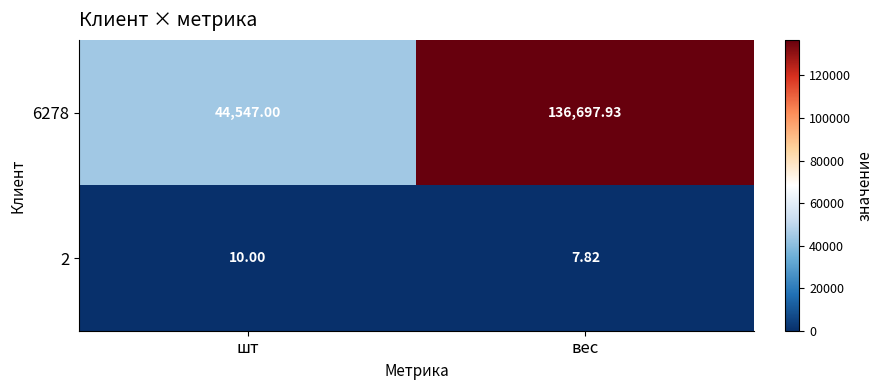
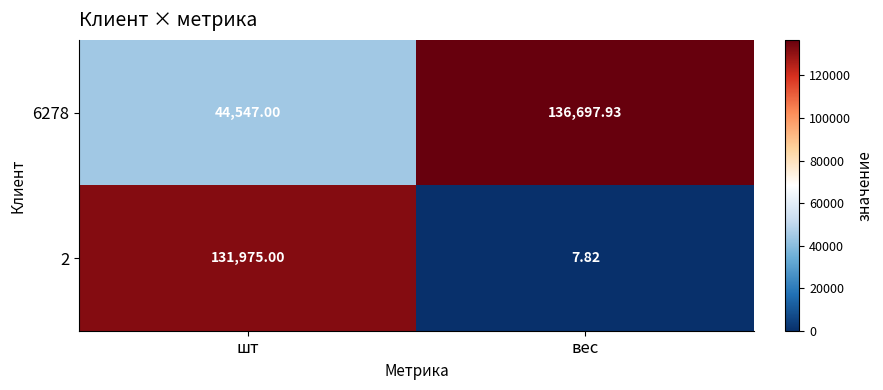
2, шт: 10.00 -> 131,975.00
